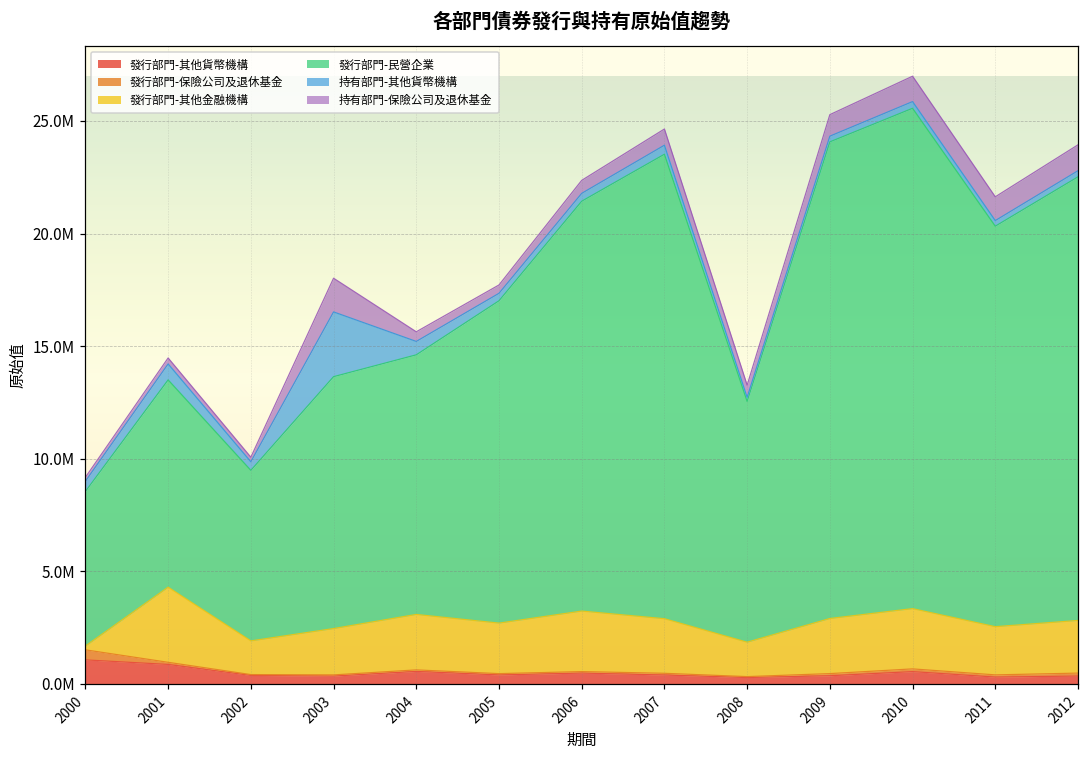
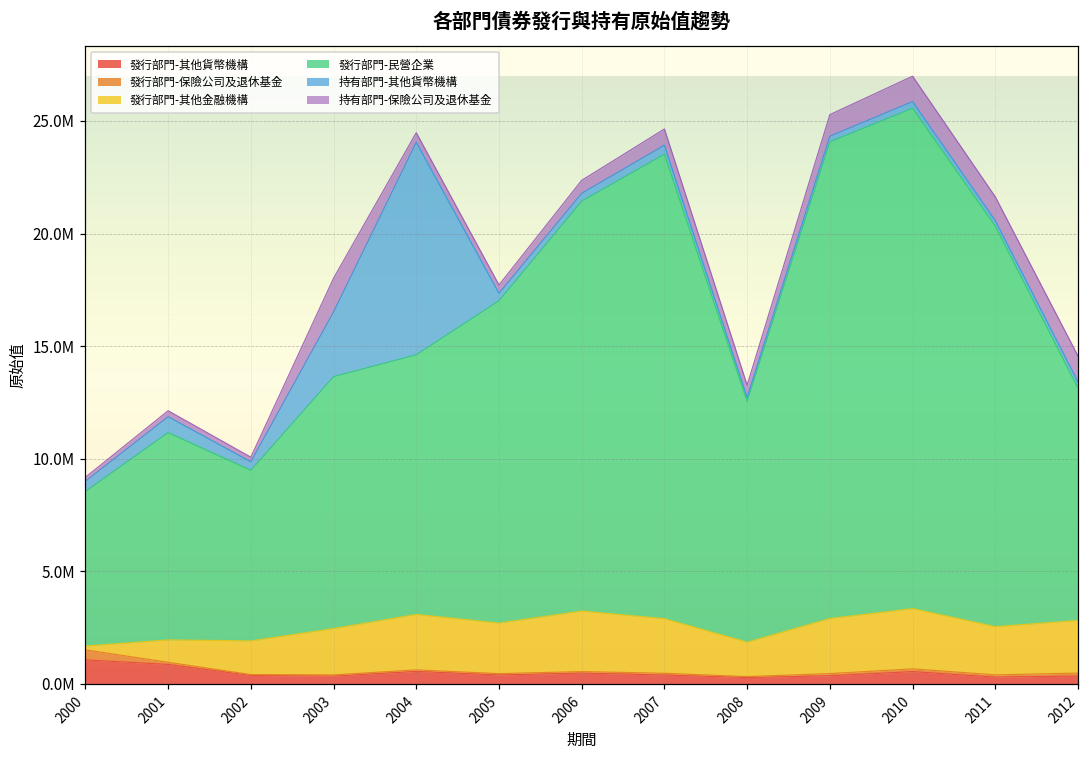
發行部門-其他金融機構, 2001: 3300000 -> 1000000
持有部門-其他貨幣機構, 2004: 600000 -> 9400000
發行部門-民營企業, 2012: 19700000 -> 10300000
